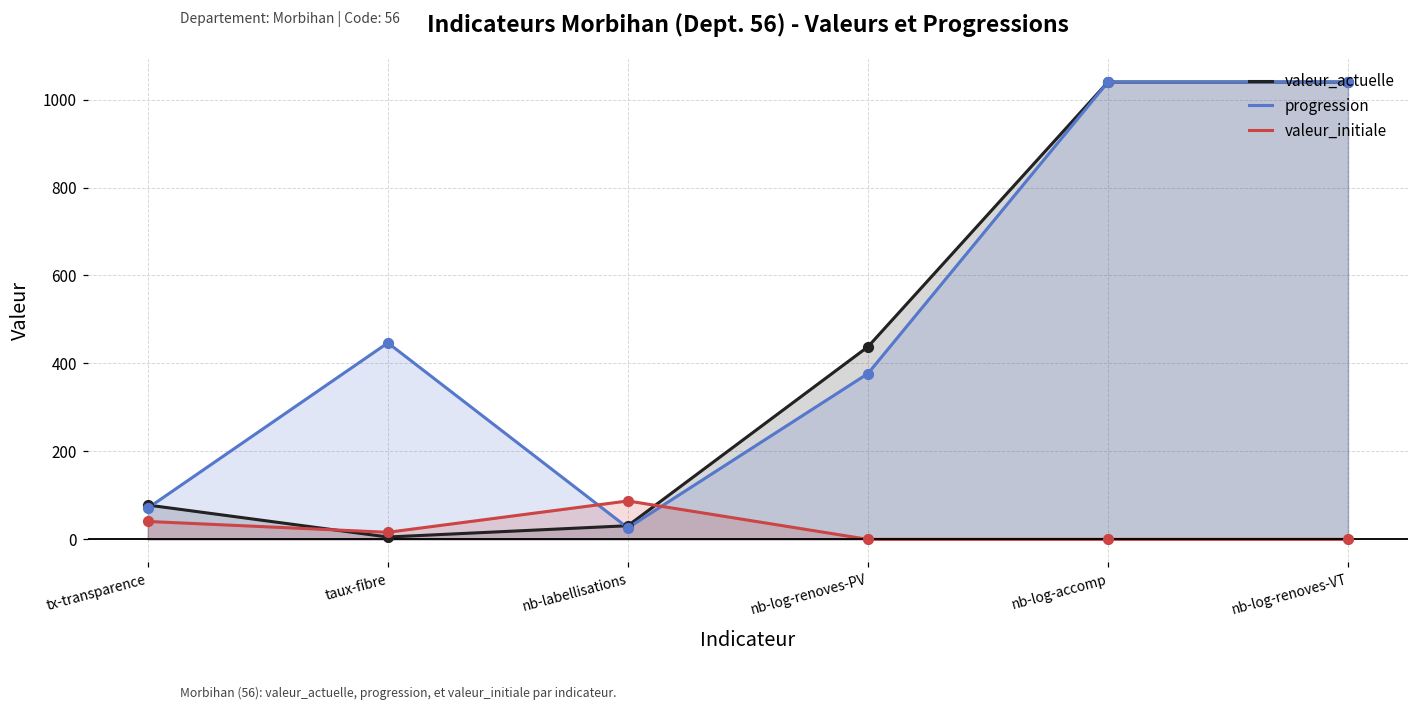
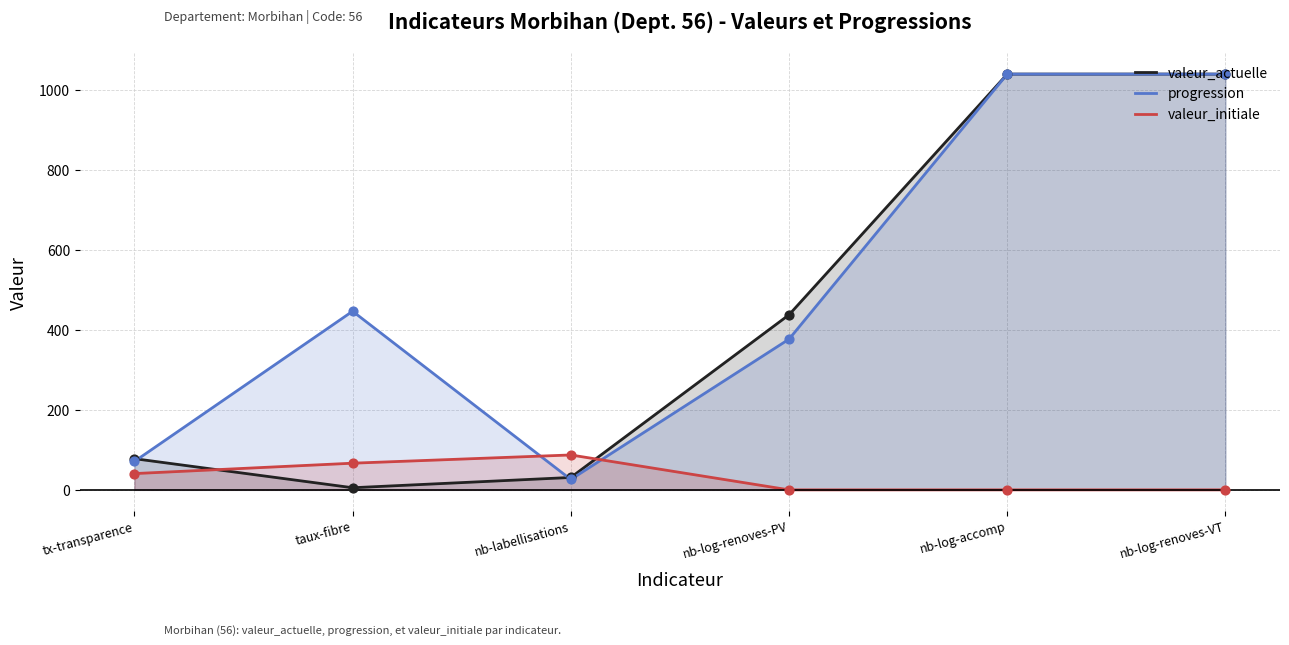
valeur_initiale, taux-fibre: 20 -> 70
